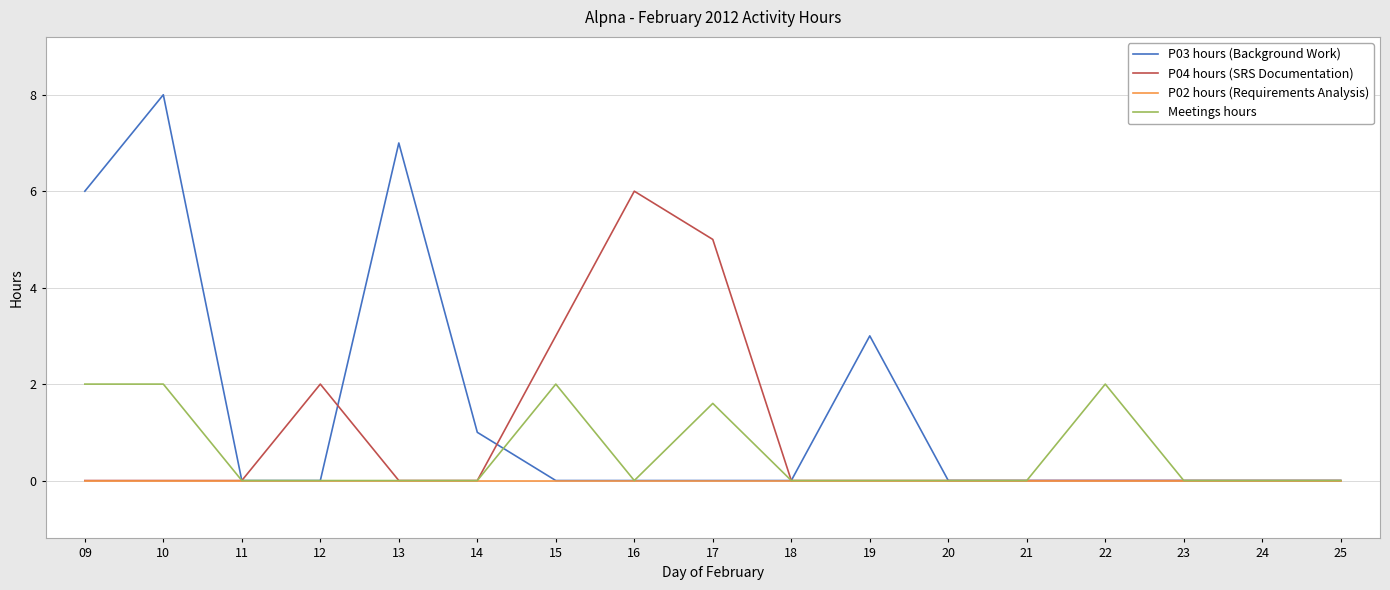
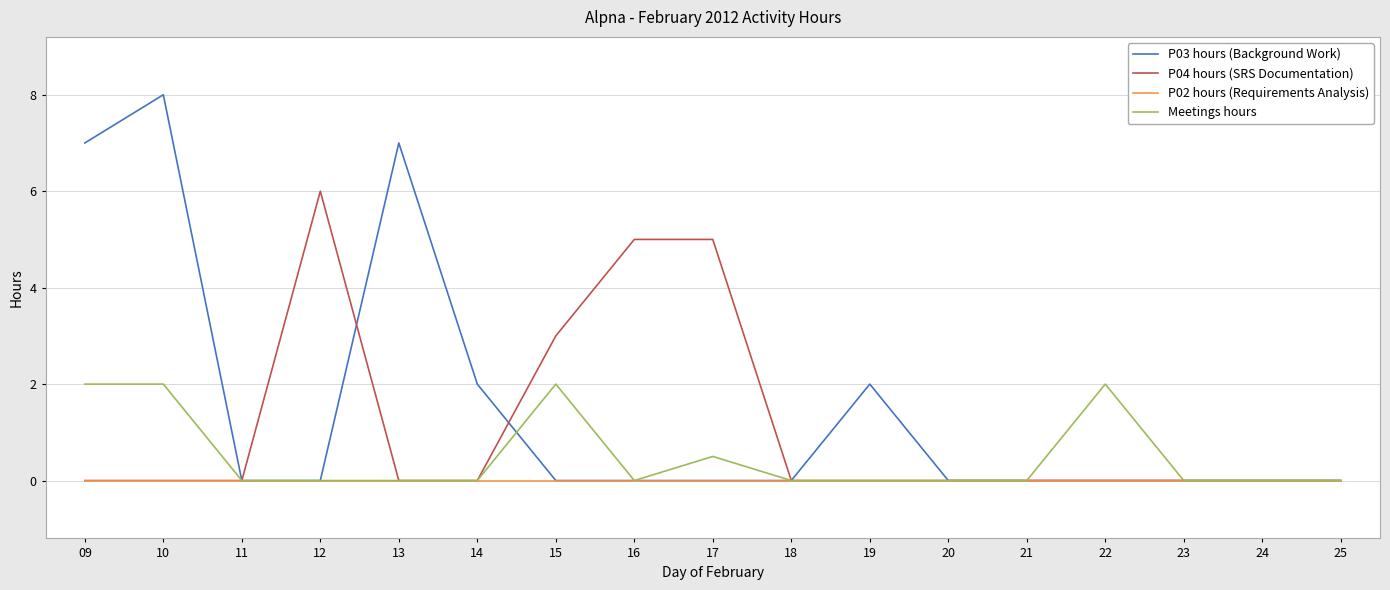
P03 hours (Background Work), 09: 6 -> 7
P04 hours (SRS Documentation), 12: 2 -> 6
P03 hours (Background Work), 14: 1 -> 2
P04 hours (SRS Documentation), 16: 6 -> 5
Meetings hours, 17: 1.6 -> 0.5
P03 hours (Background Work), 19: 3 -> 2
